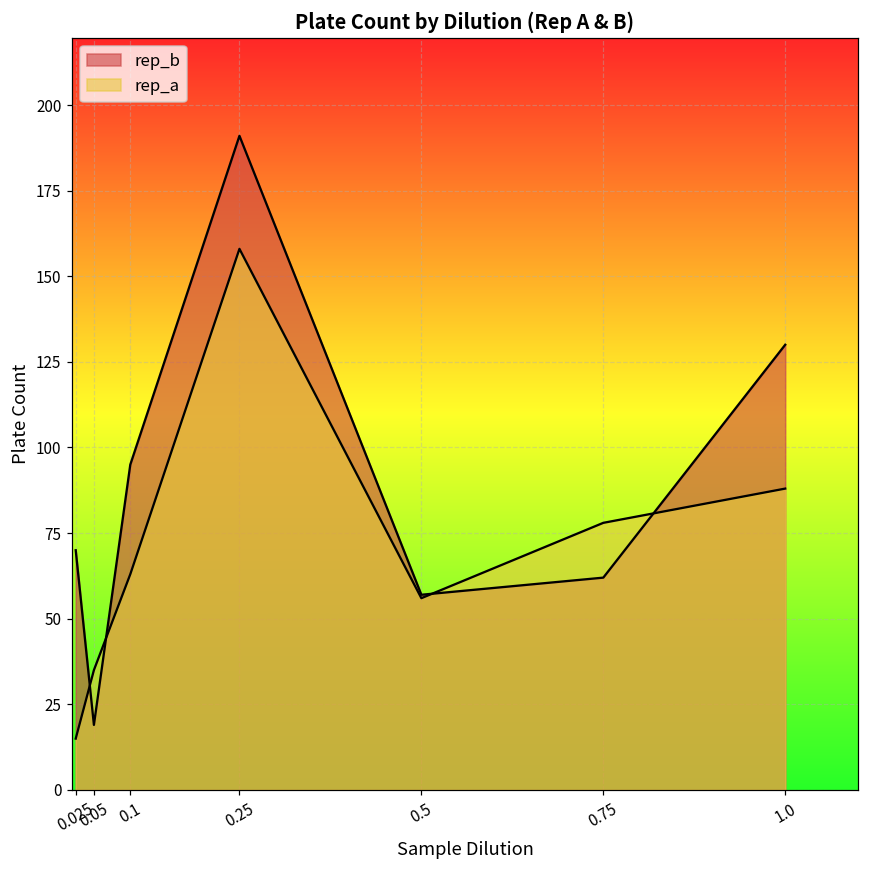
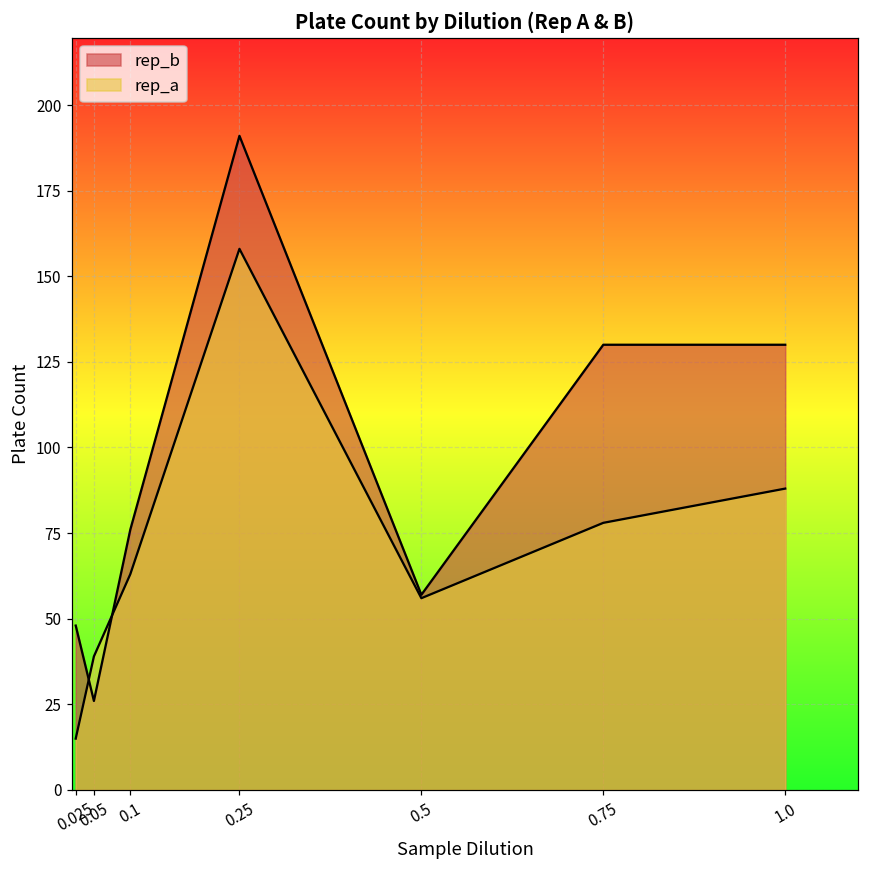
rep_b, 0.025: 70 -> 48
rep_b, 0.05: 19 -> 26
rep_a, 0.05: 35 -> 39
rep_b, 0.1: 95 -> 76
rep_b, 0.75: 62 -> 130
